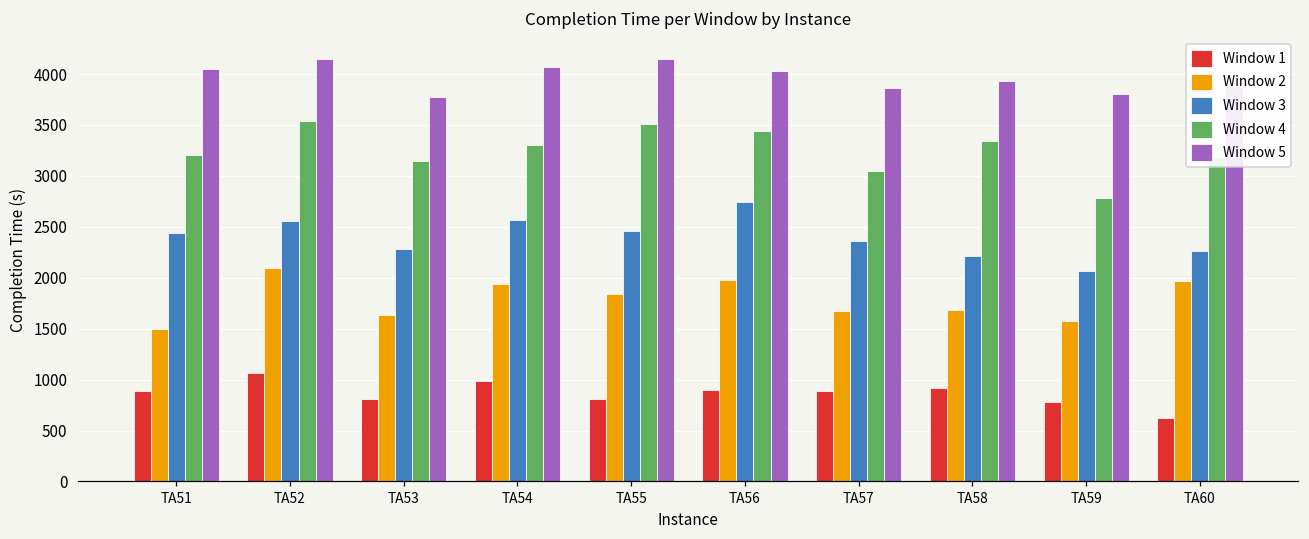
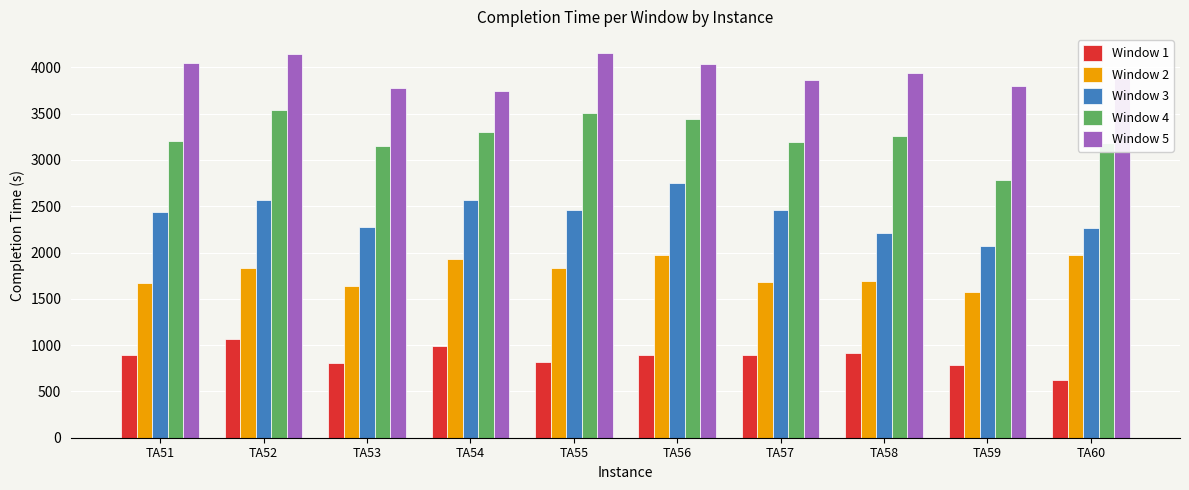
Window 2, TA51: 1500 -> 1700
Window 2, TA52: 2100 -> 1800
Window 5, TA54: 4100 -> 3700
Window 3, TA57: 2400 -> 2500
Window 4, TA57: 3100 -> 3200
Window 4, TA58: 3350 -> 3250
